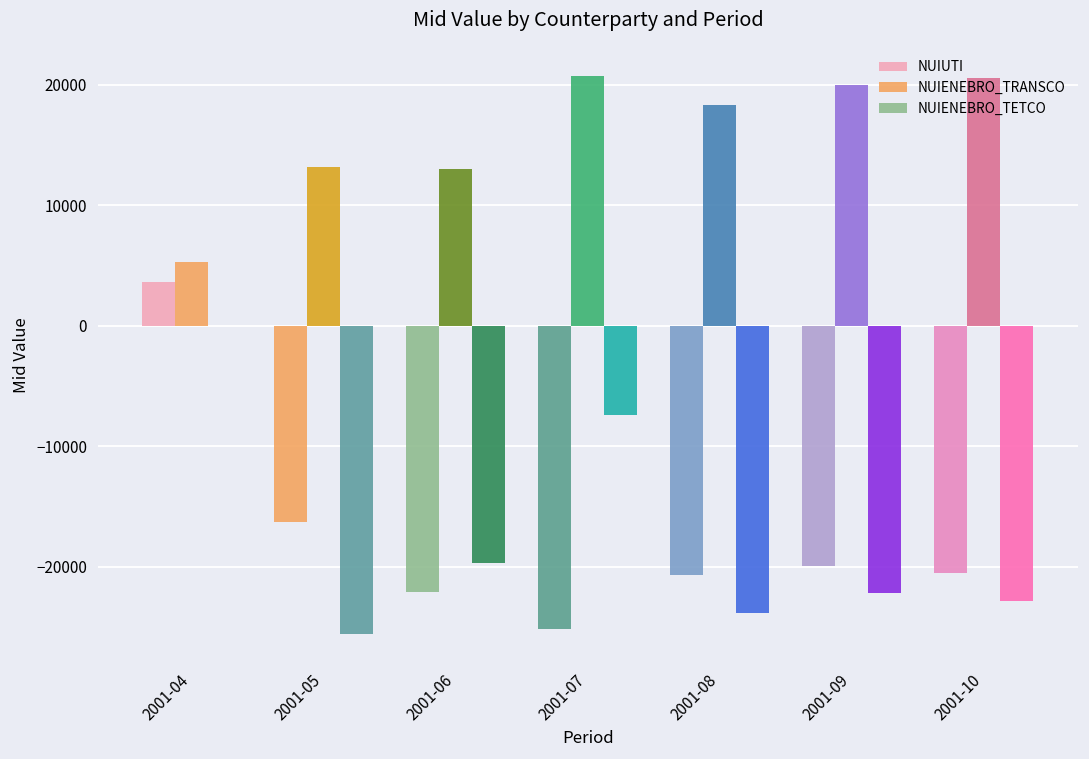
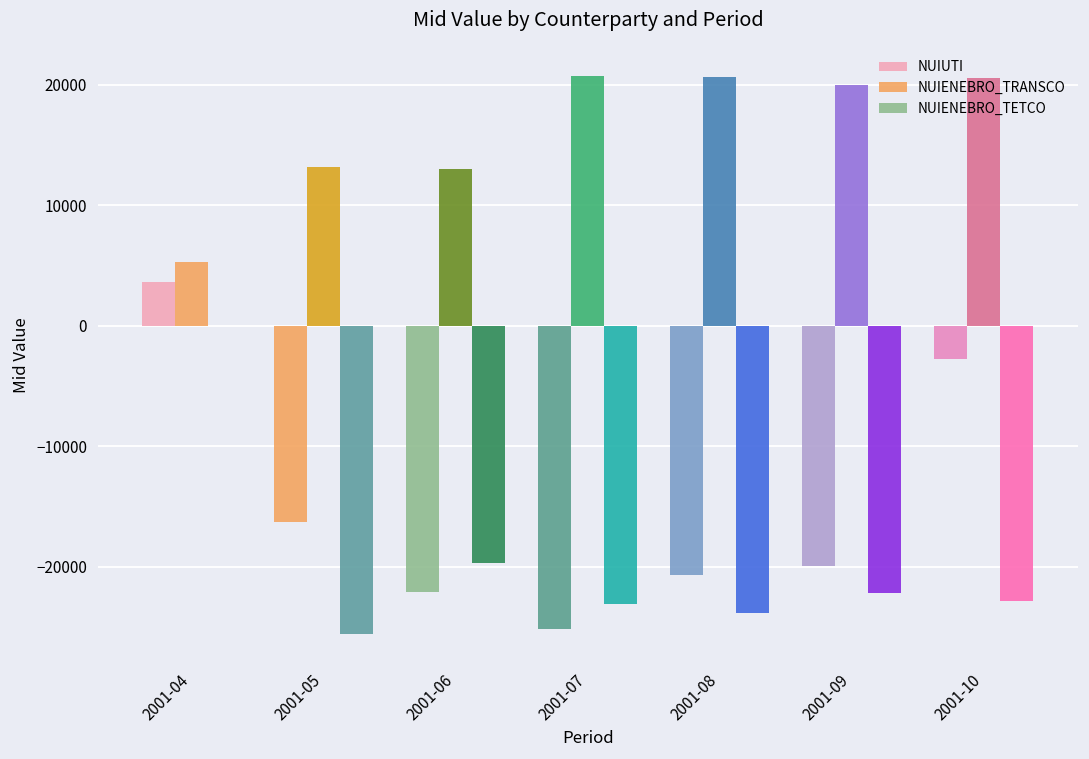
NUIENEBRO_TETCO, 2001-07: -7400 -> -23100
NUIENEBRO_TRANSCO, 2001-08: 18300 -> 20700
NUIUTI, 2001-10: -20500 -> -2700
